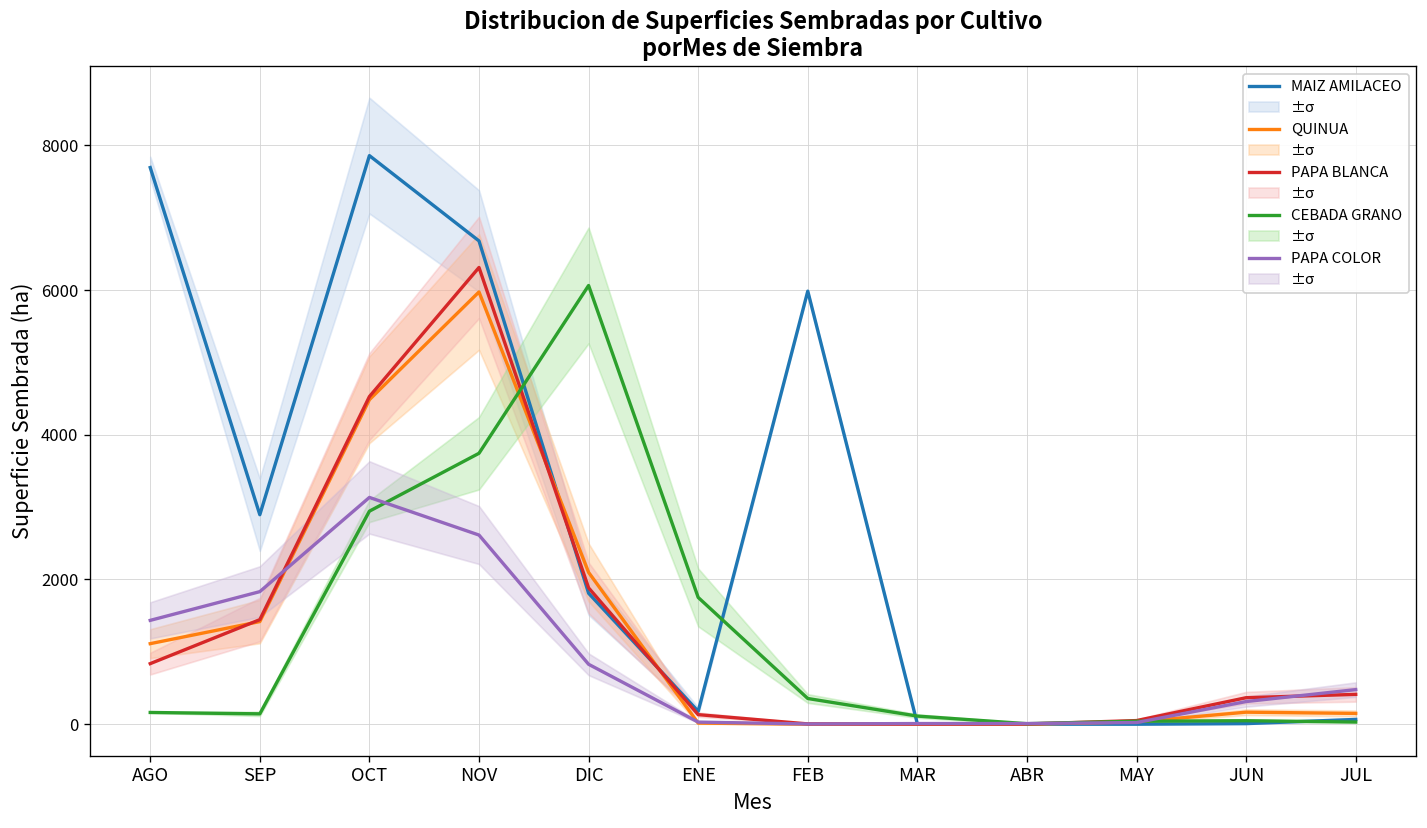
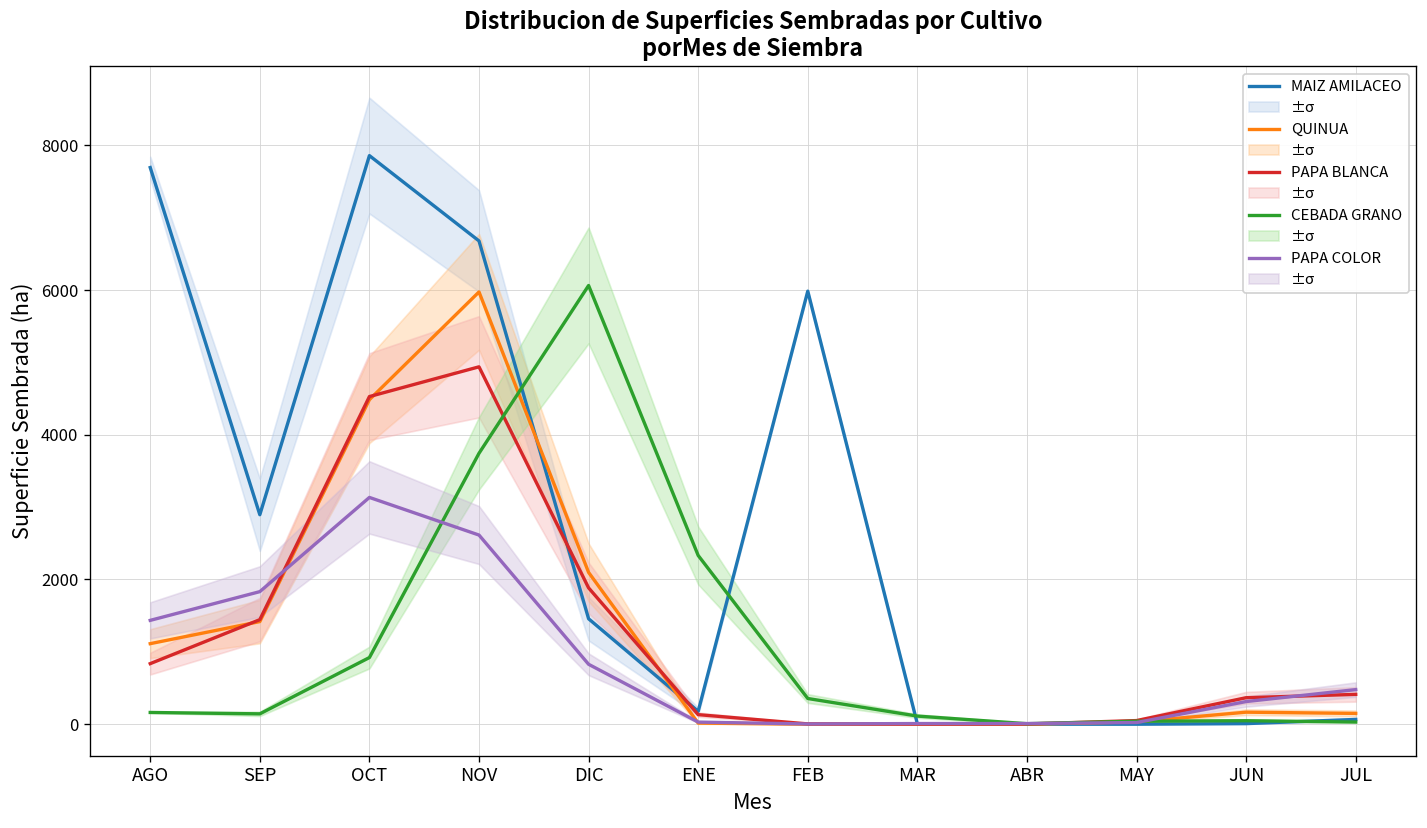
CEBADA GRANO, OCT: 2900 -> 900
PAPA BLANCA, NOV: 6300 -> 4900
MAIZ AMILACEO, DIC: 1800 -> 1500
CEBADA GRANO, ENE: 1800 -> 2300
